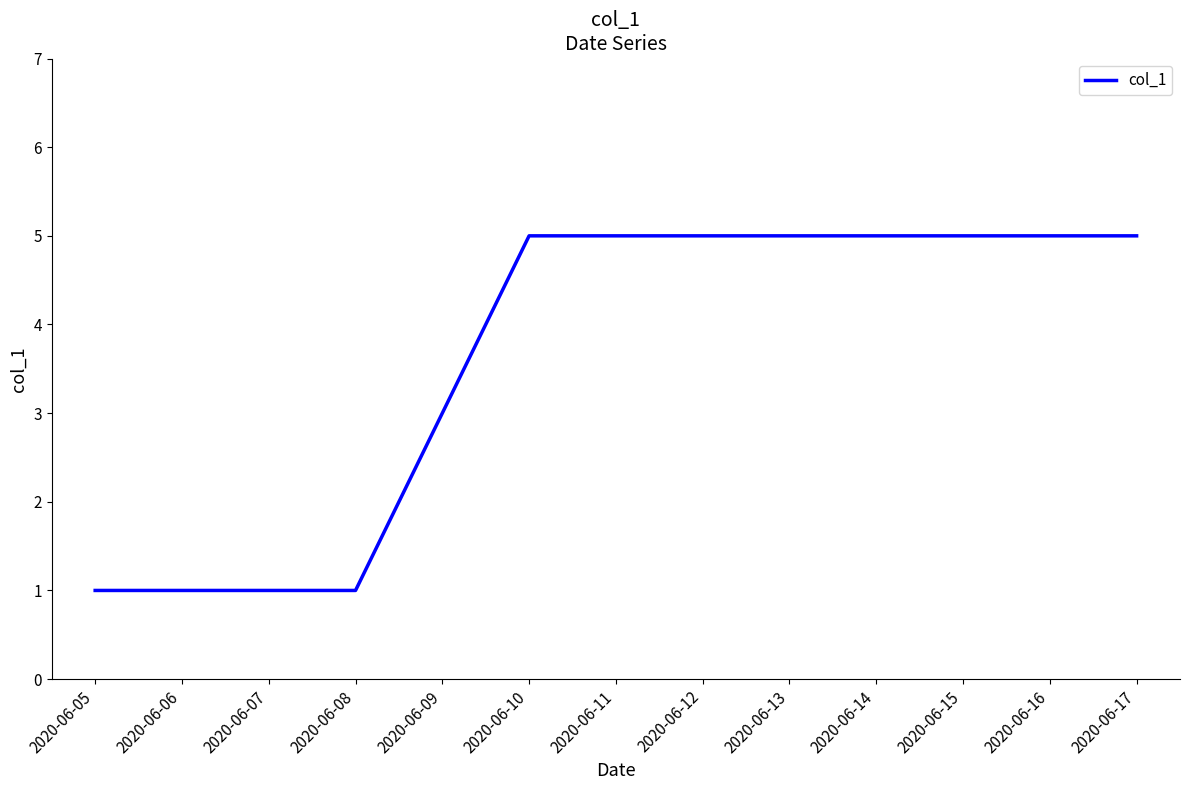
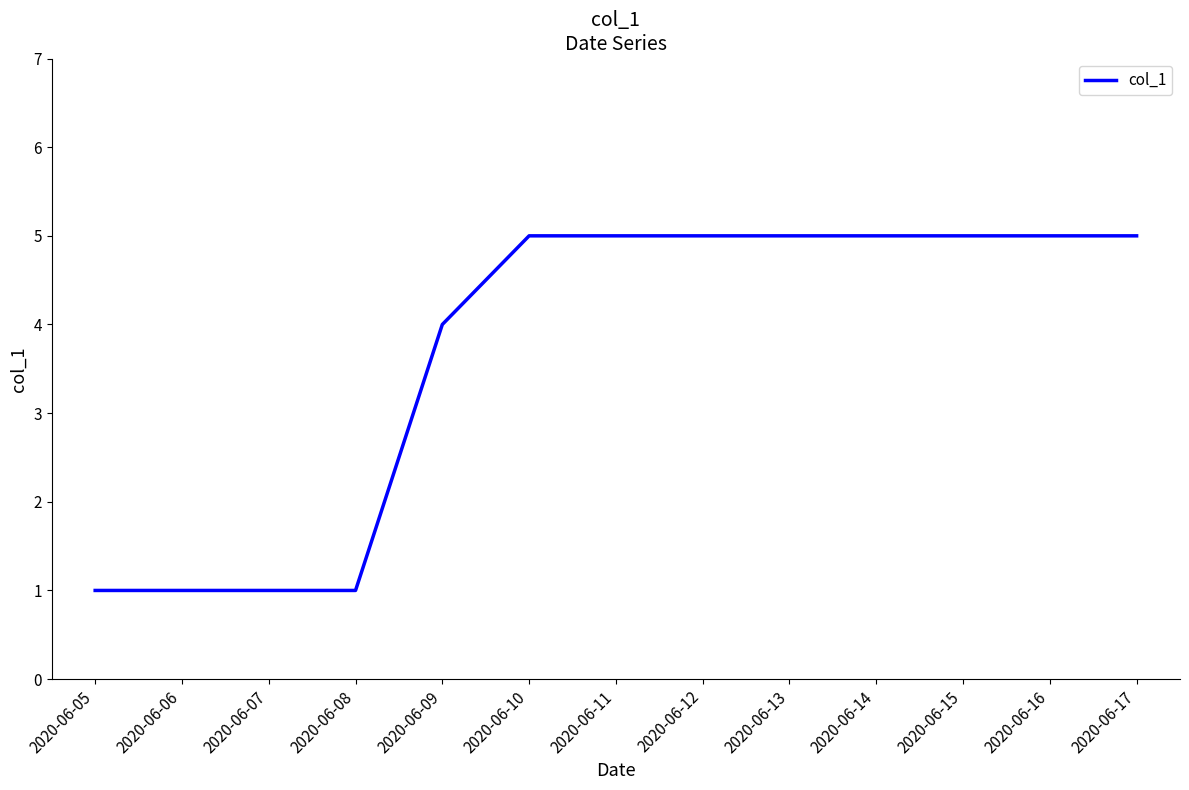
2020-06-09: 3 -> 4
